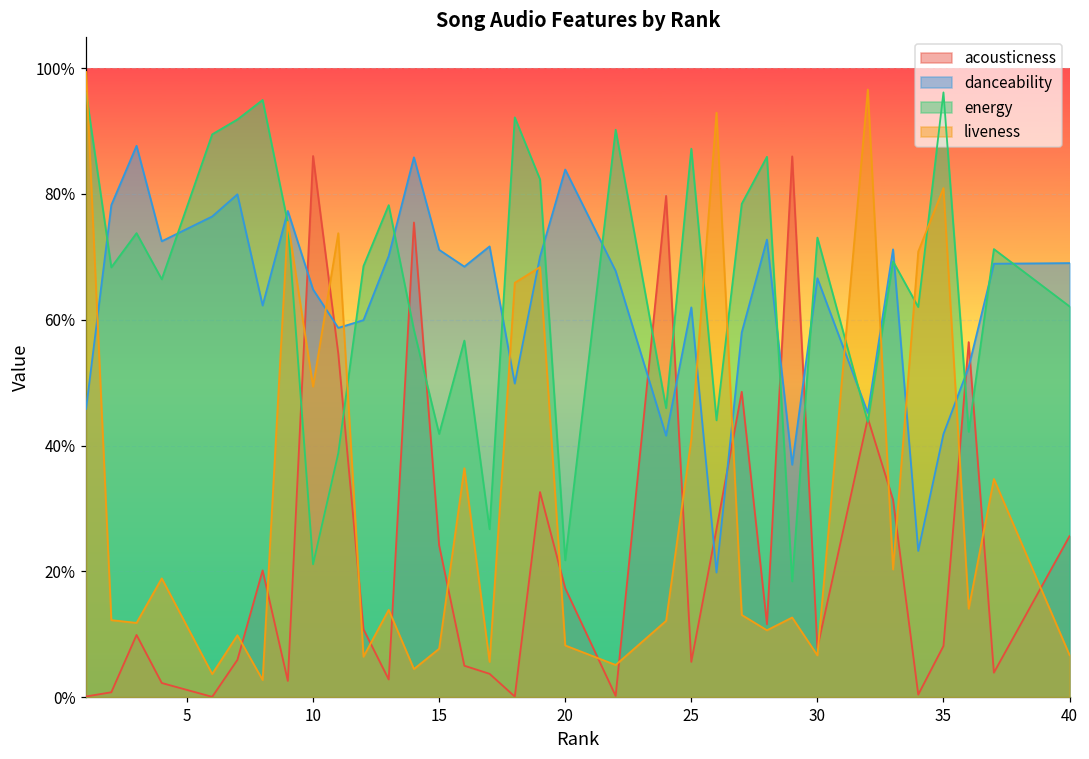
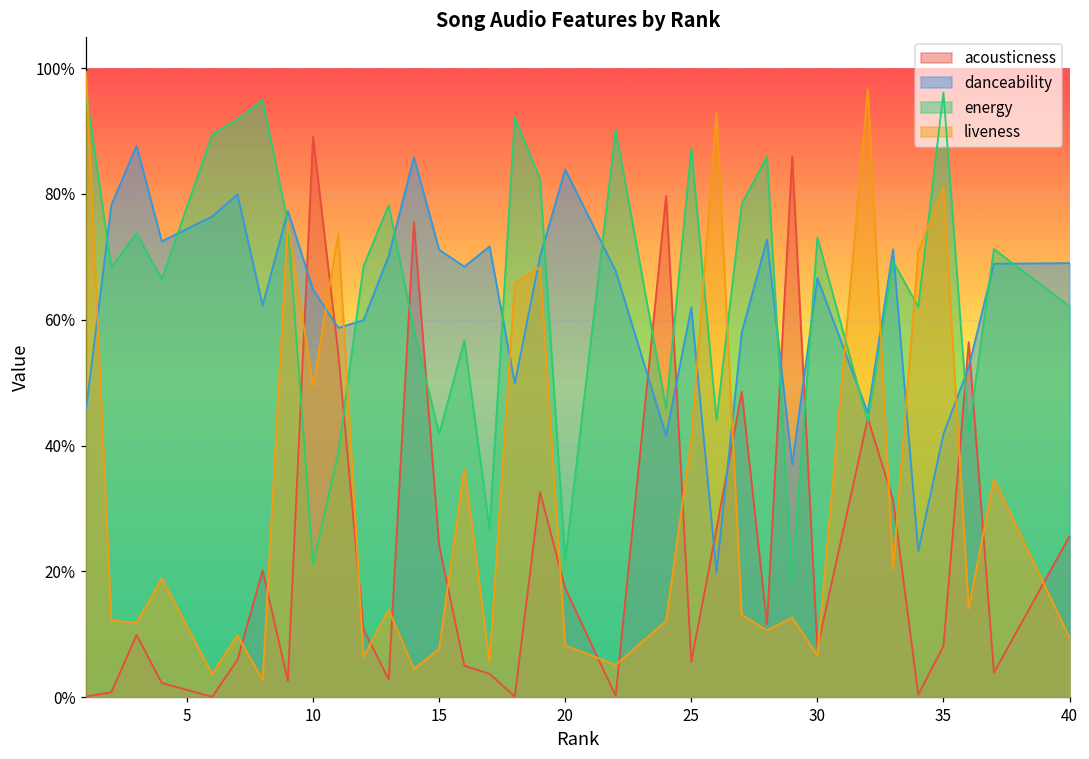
acousticness, 10: 86% -> 89%
liveness, 40: 7% -> 9%
